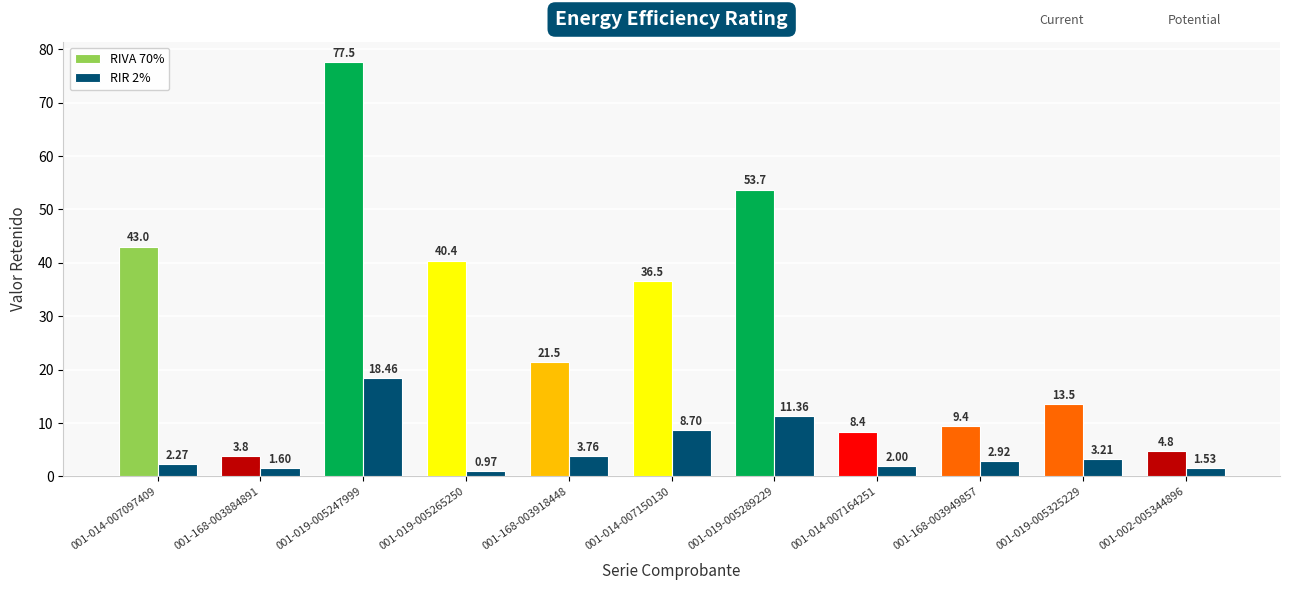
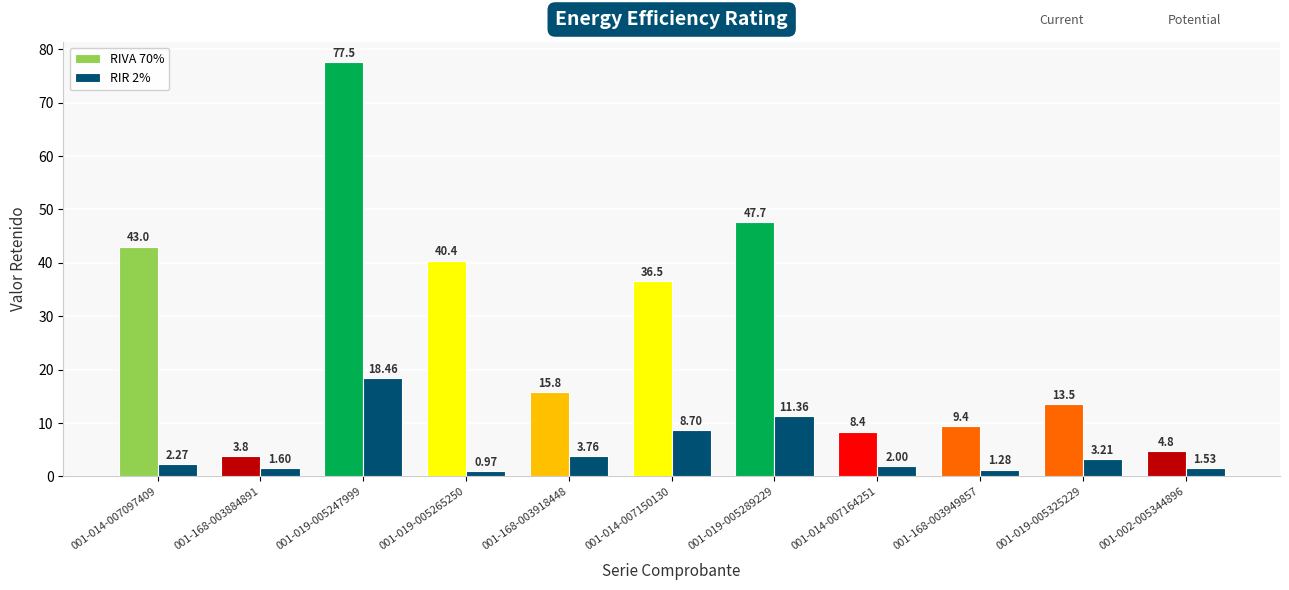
RIVA 70%, 001-168-003918448: 21.5 -> 15.8
RIVA 70%, 001-019-005289229: 53.7 -> 47.7
RIR 2%, 001-168-003949857: 2.92 -> 1.28
